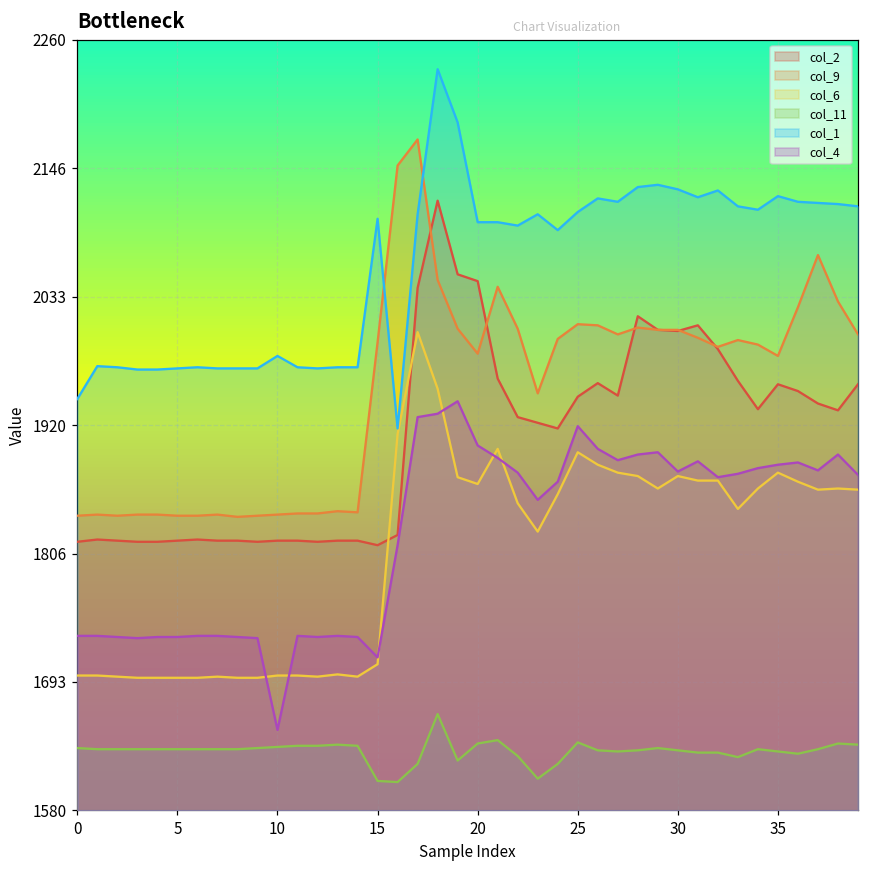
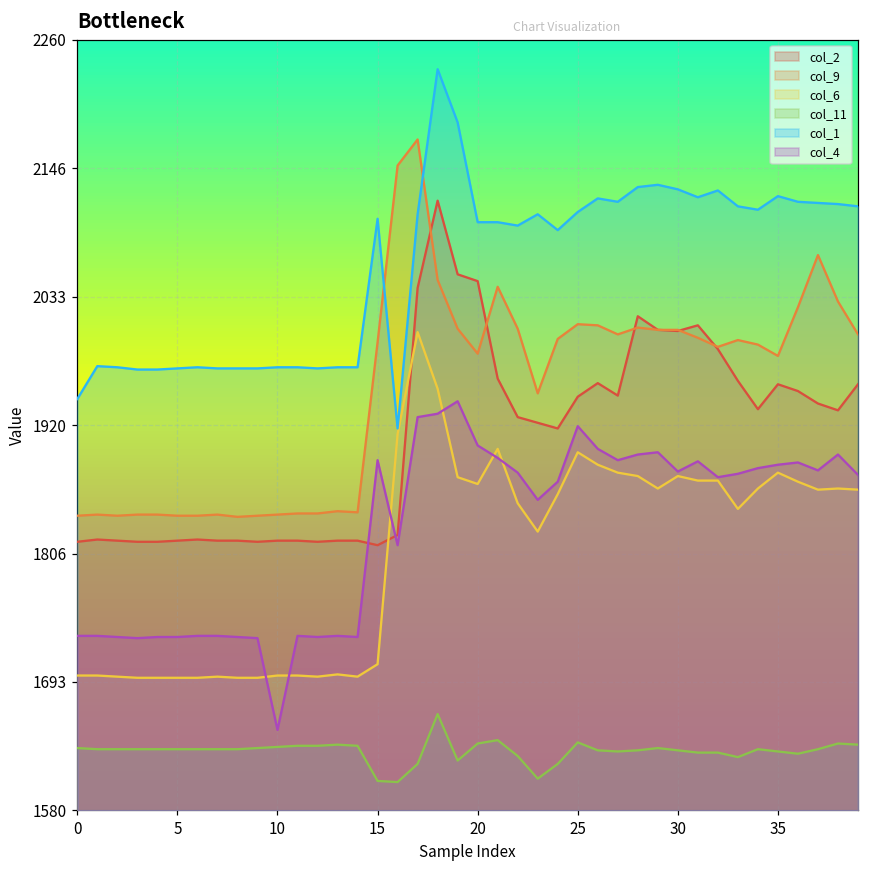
col_1, 10: 1981 -> 1971
col_4, 15: 1715 -> 1889
